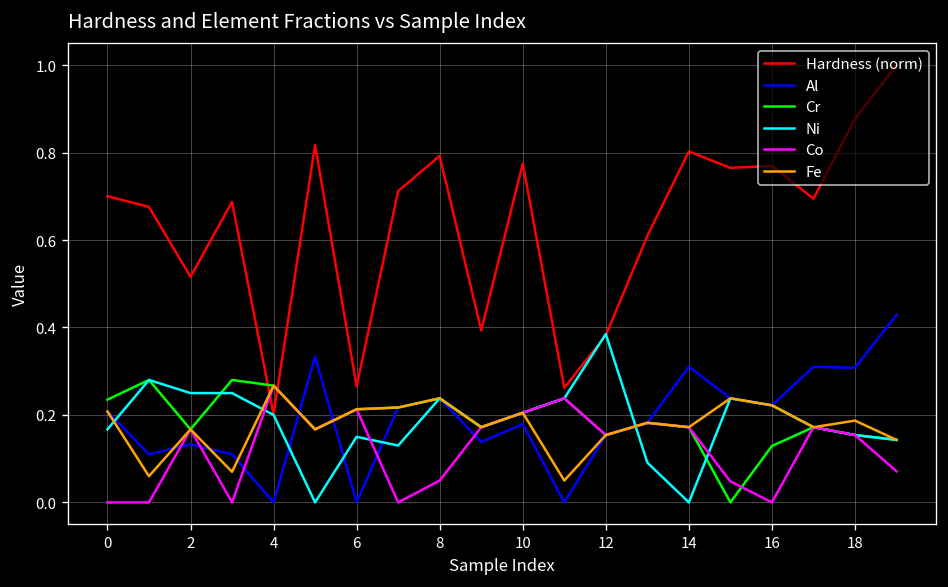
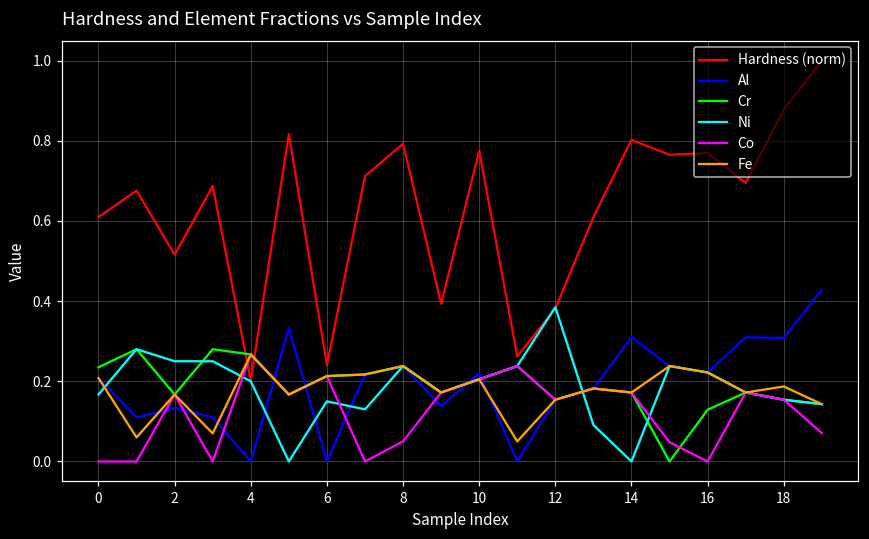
Hardness (norm), 0: 0.70 -> 0.61
Hardness (norm), 6: 0.27 -> 0.24
Al, 10: 0.18 -> 0.22
